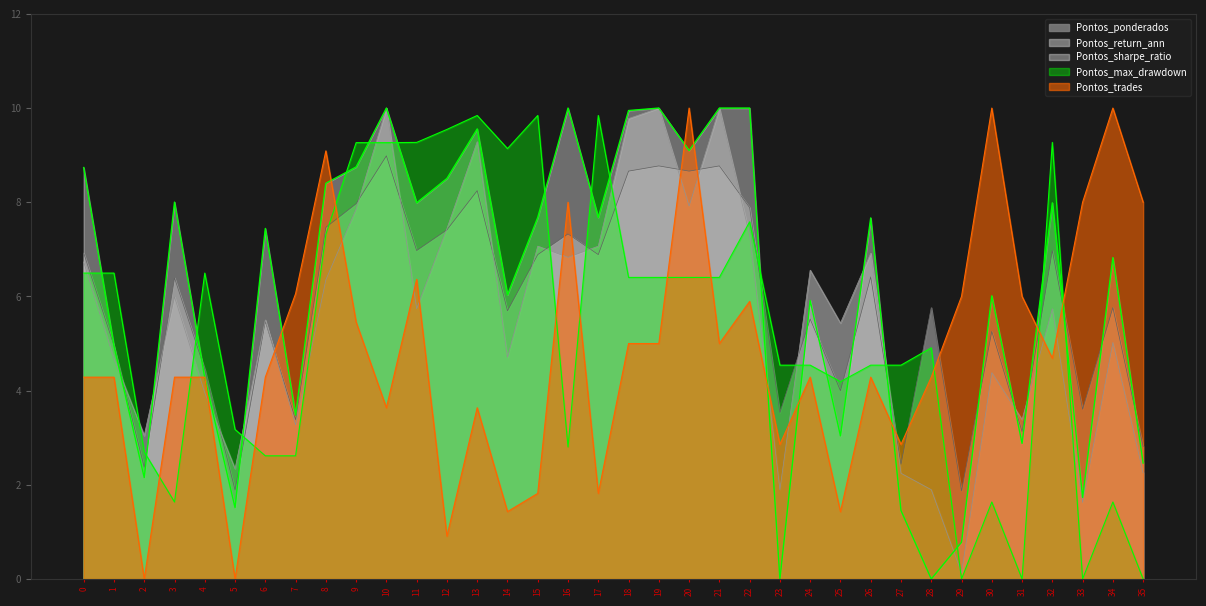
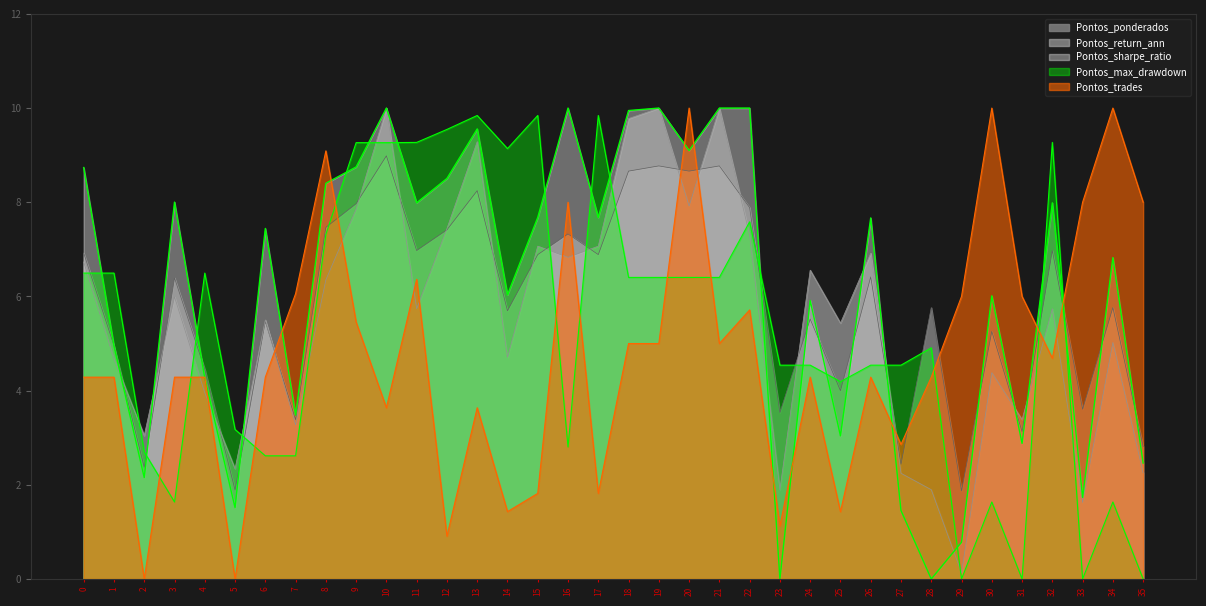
Pontos_trades, 22: 5.9 -> 5.7
Pontos_trades, 23: 2.9 -> 1.1
